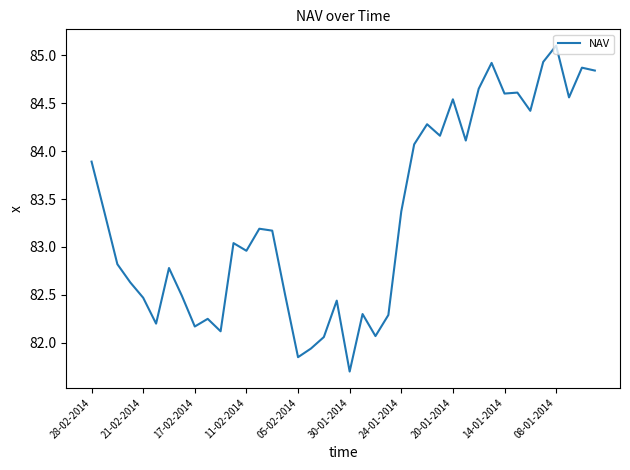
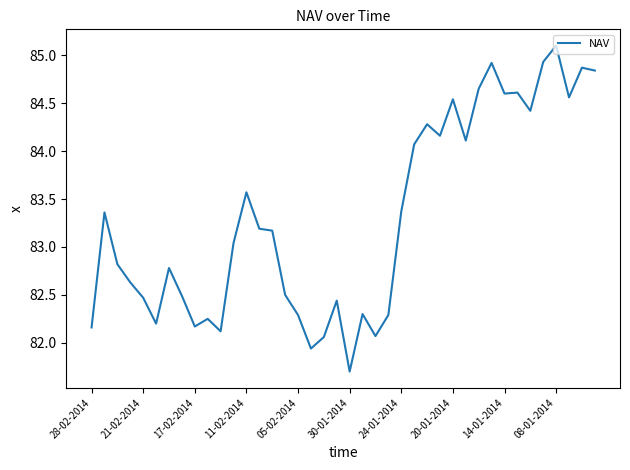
28-02-2014: 83.9 -> 82.2
11-02-2014: 83.0 -> 83.6
05-02-2014: 81.9 -> 82.3
